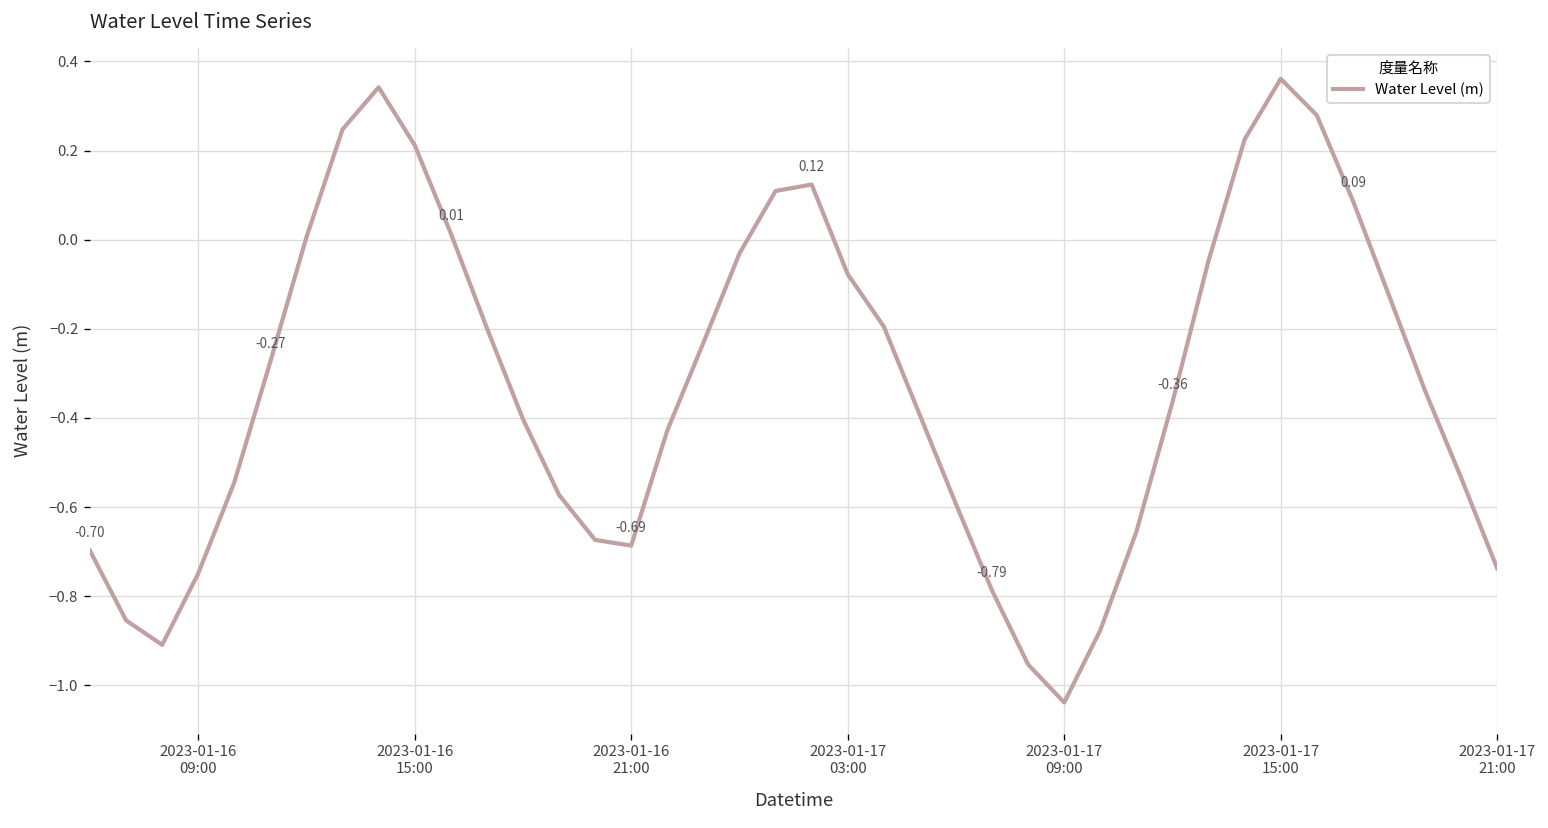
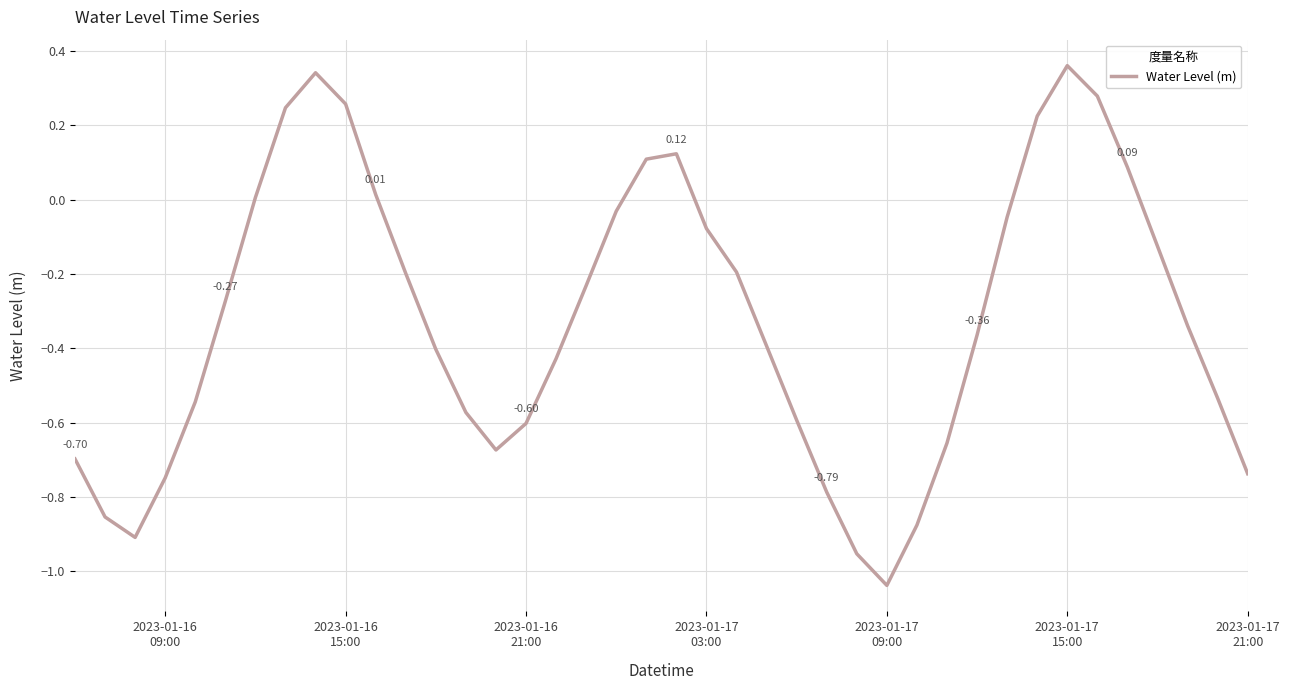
2023-01-16 15:00: 0.21 -> 0.26
2023-01-16 21:00: -0.69 -> -0.60
